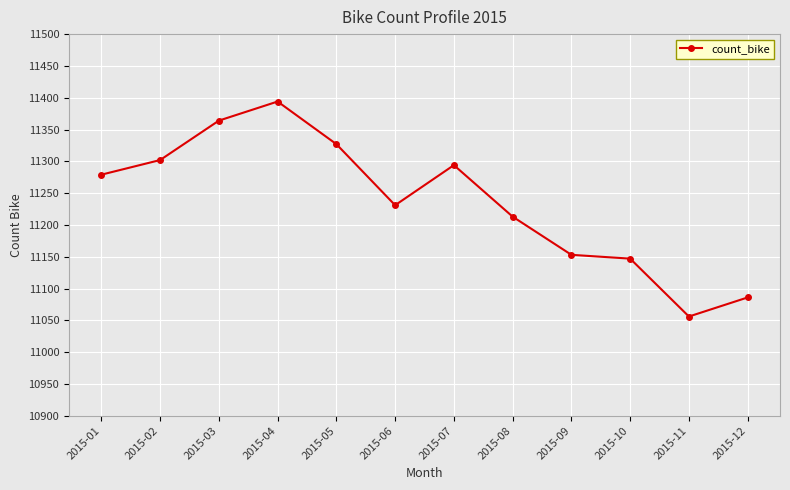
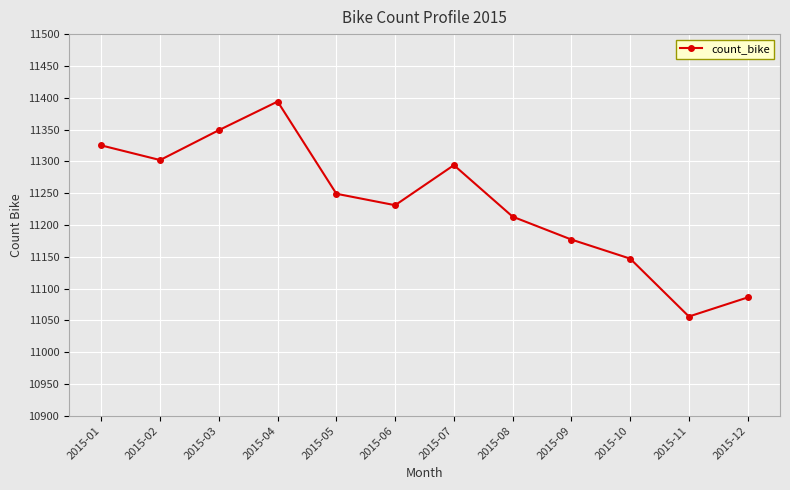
2015-01: 11280 -> 11330
2015-03: 11360 -> 11350
2015-05: 11330 -> 11250
2015-09: 11150 -> 11180
